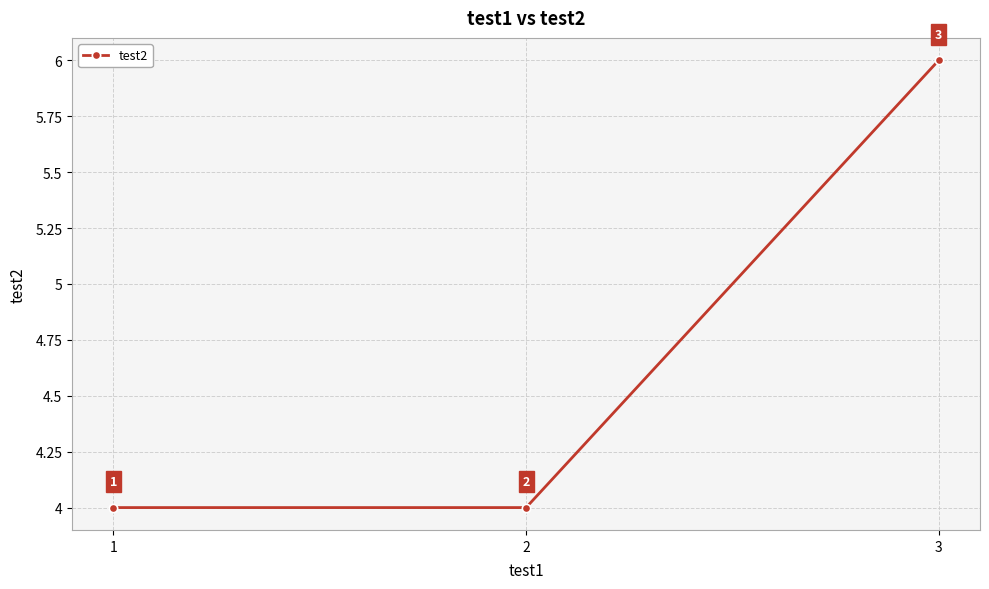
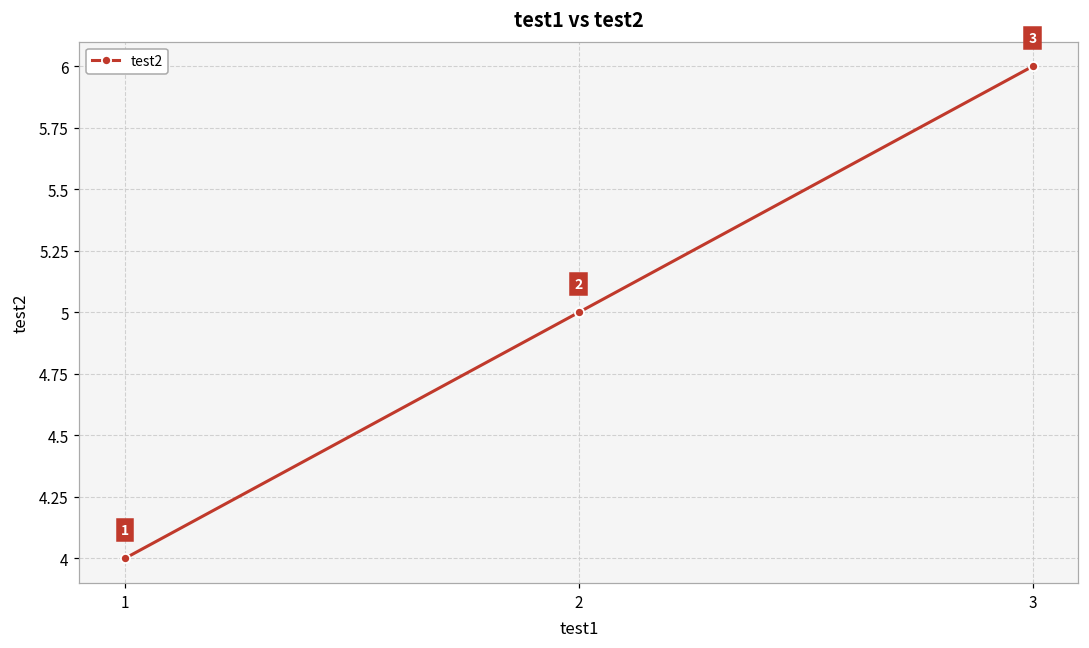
2: 4 -> 5
